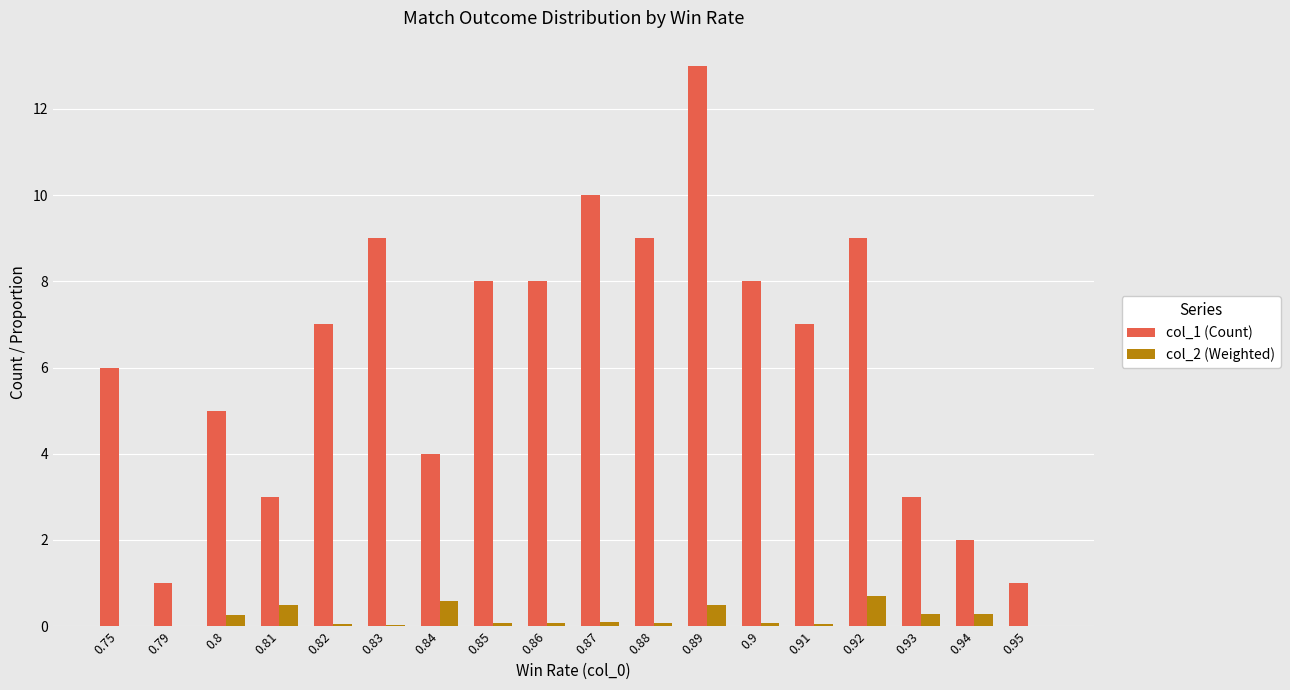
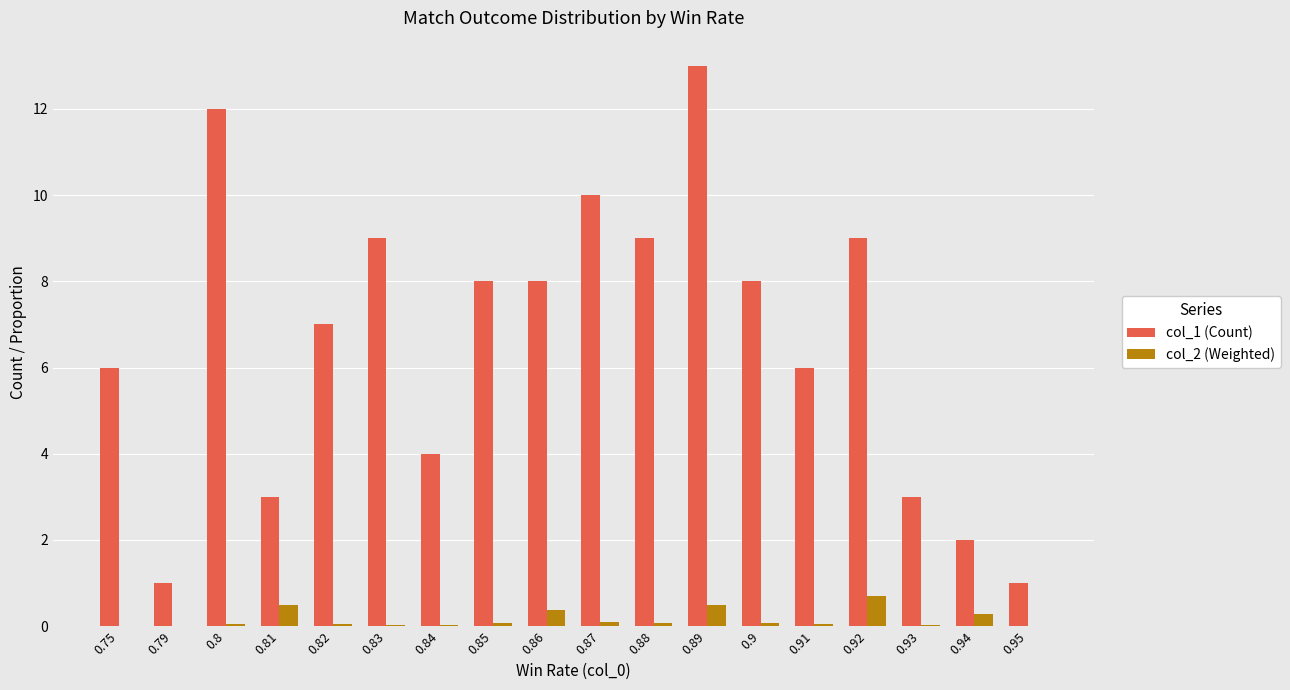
col_1 (Count), 0.8: 5 -> 12
col_2 (Weighted), 0.8: 0.3 -> 0.0
col_2 (Weighted), 0.84: 0.6 -> 0.0
col_2 (Weighted), 0.86: 0.1 -> 0.4
col_1 (Count), 0.91: 7 -> 6
col_2 (Weighted), 0.93: 0.3 -> 0.0
